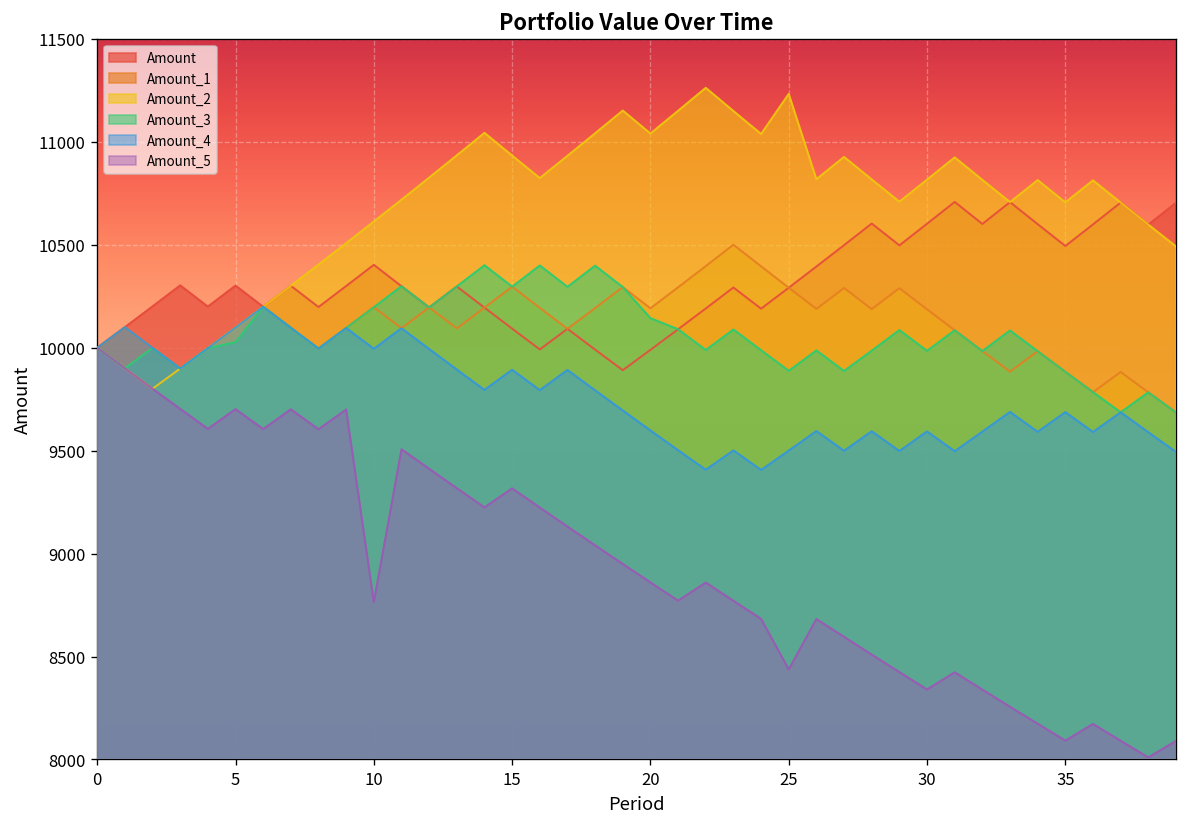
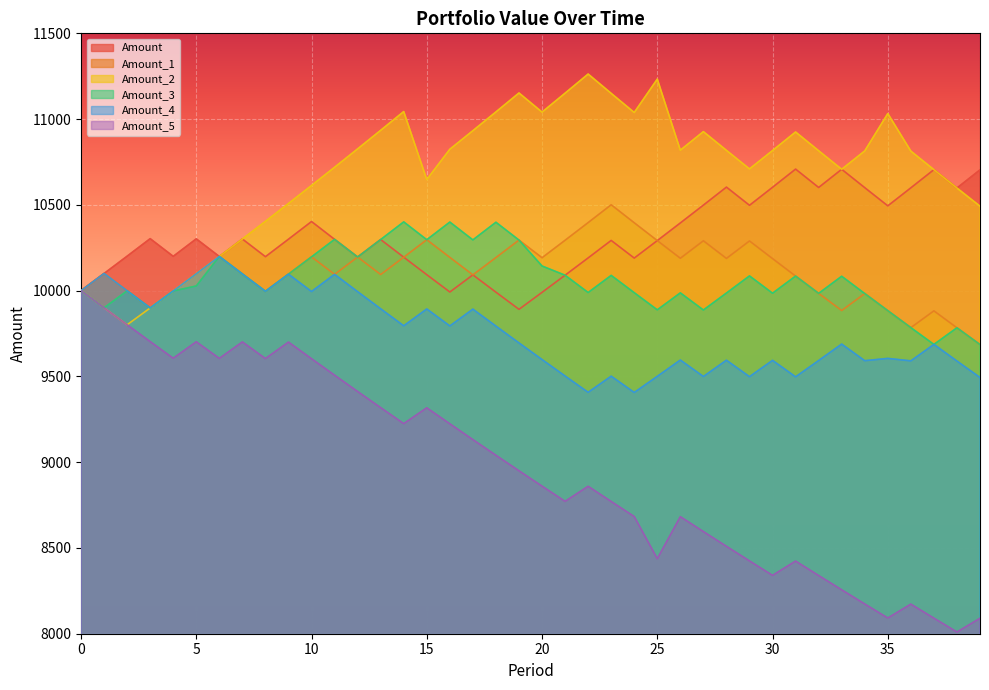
Amount_5, 10: 8770 -> 9600
Amount_2, 15: 10930 -> 10650
Amount_2, 35: 10710 -> 11030
Amount_4, 35: 9690 -> 9600
